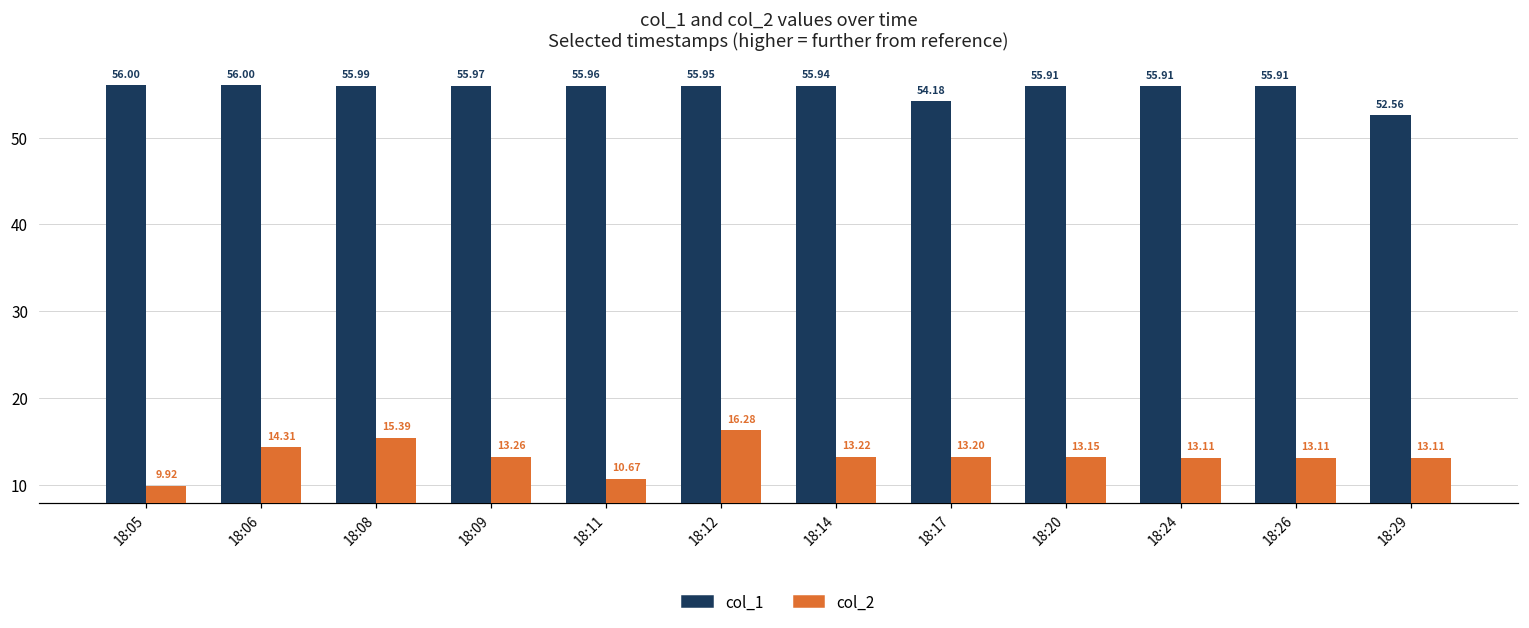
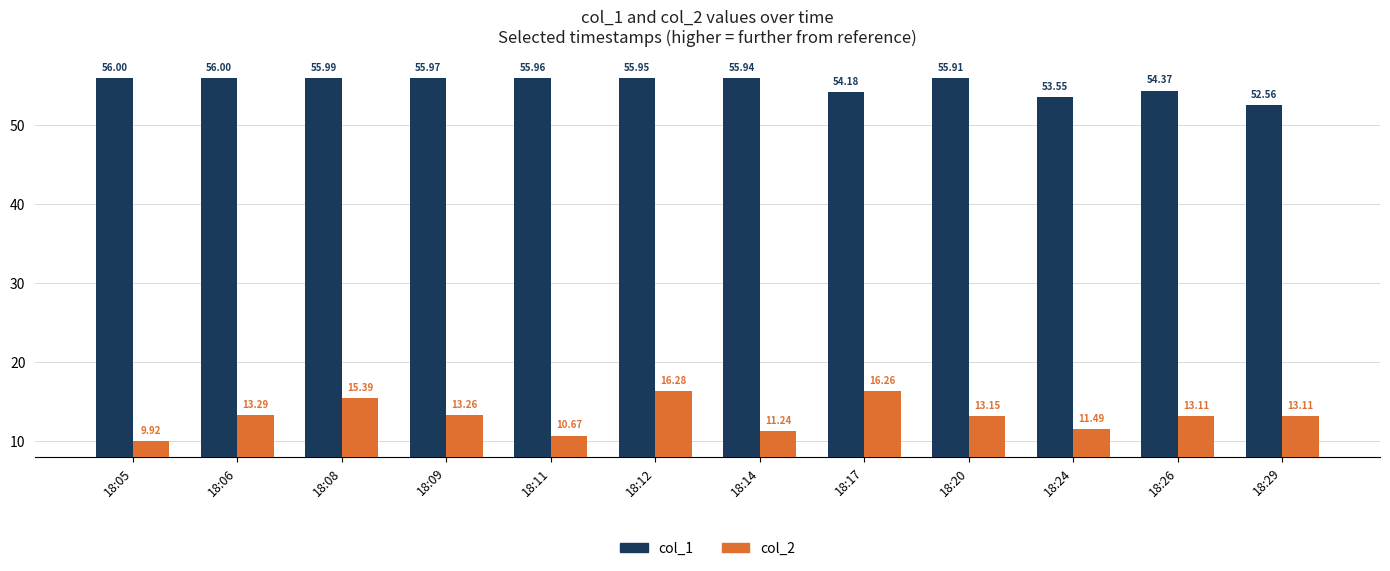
col_2, 18:06: 14.31 -> 13.29
col_2, 18:14: 13.22 -> 11.24
col_2, 18:17: 13.20 -> 16.26
col_1, 18:24: 55.91 -> 53.55
col_2, 18:24: 13.11 -> 11.49
col_1, 18:26: 55.91 -> 54.37
